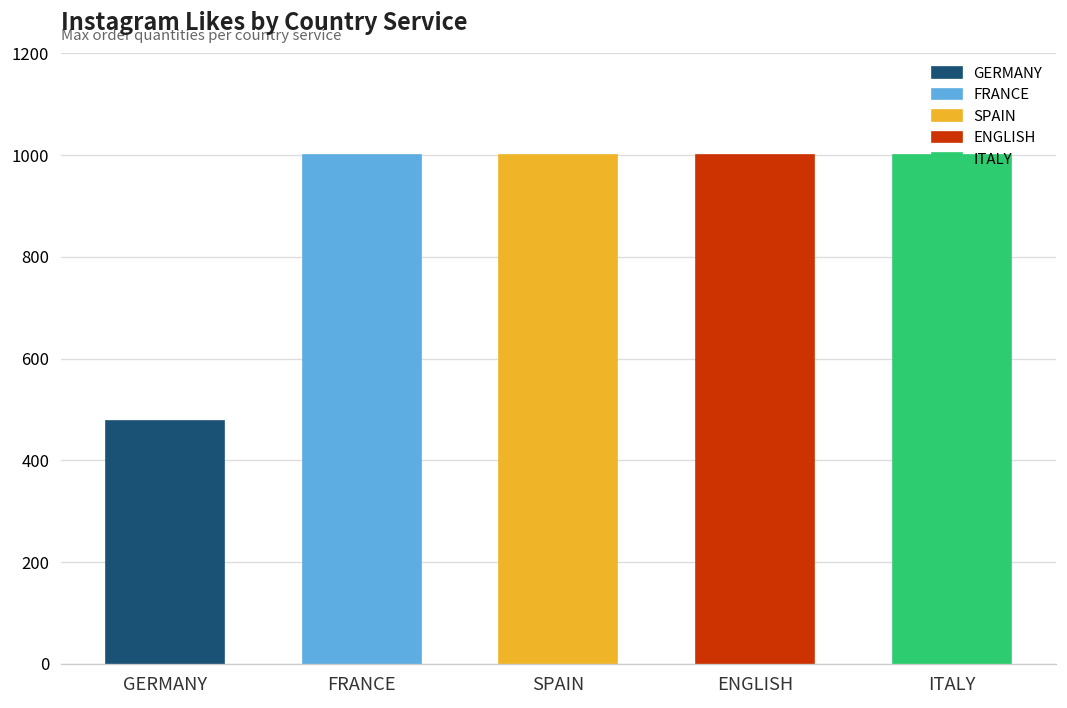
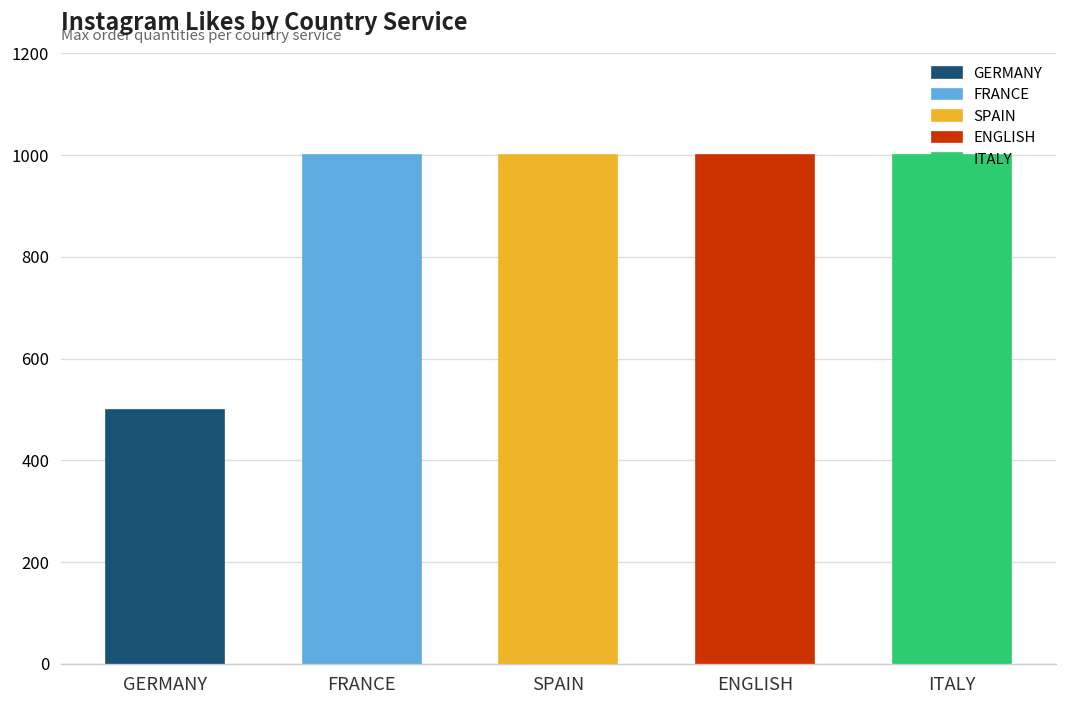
GERMANY: 480 -> 500
